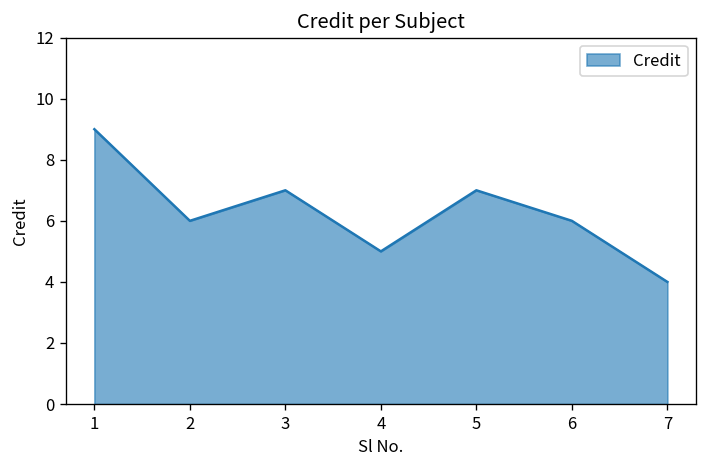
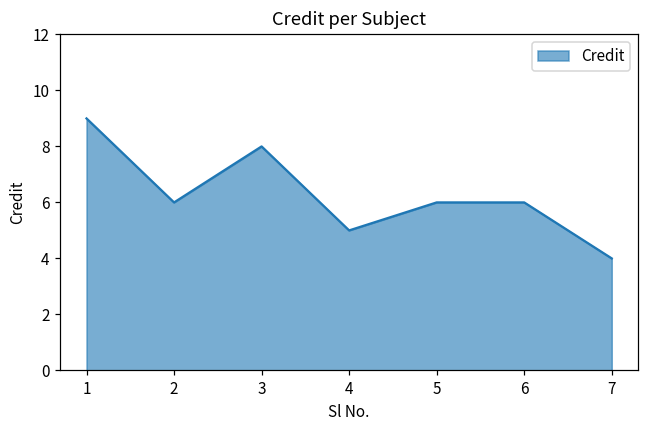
3: 7 -> 8
5: 7 -> 6
